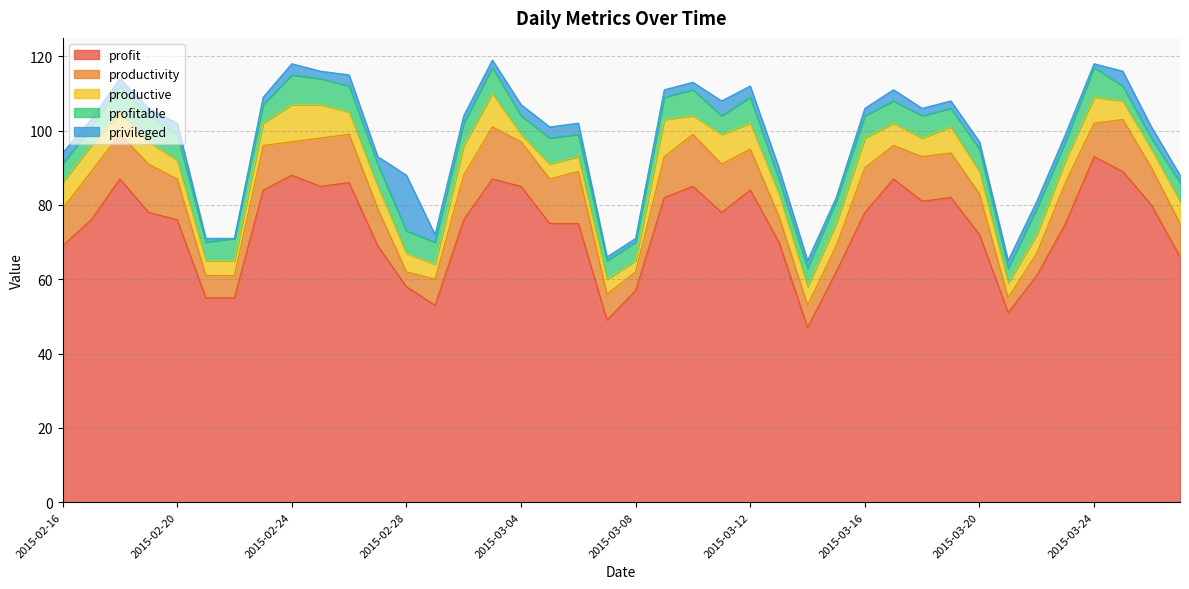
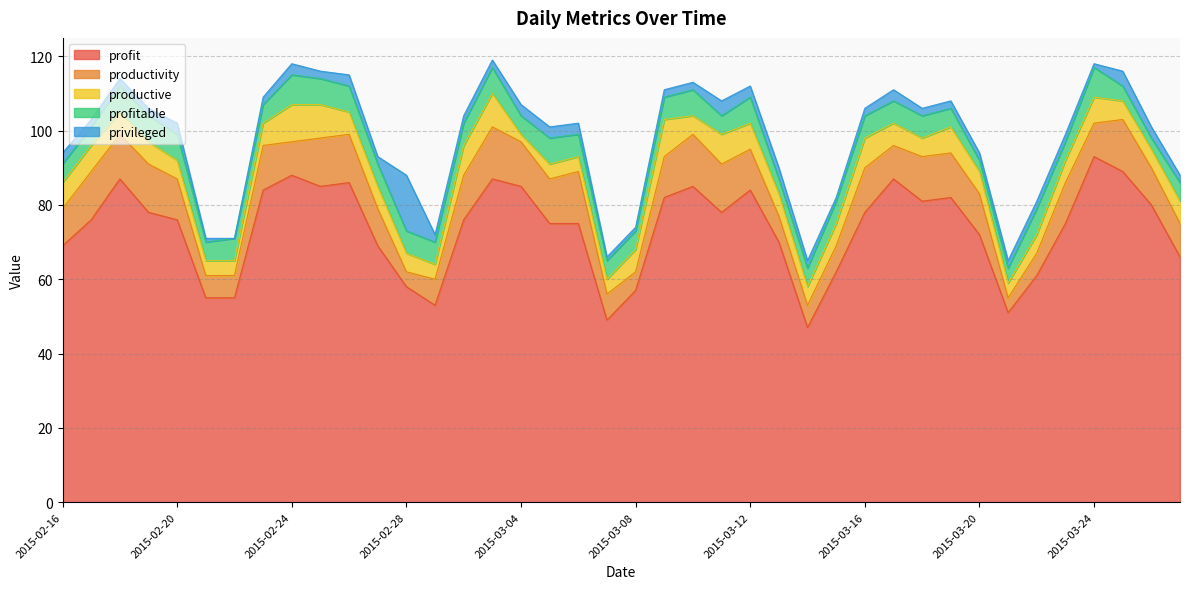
productive, 2015-03-08: 3 -> 6
profitable, 2015-03-20: 6 -> 3
